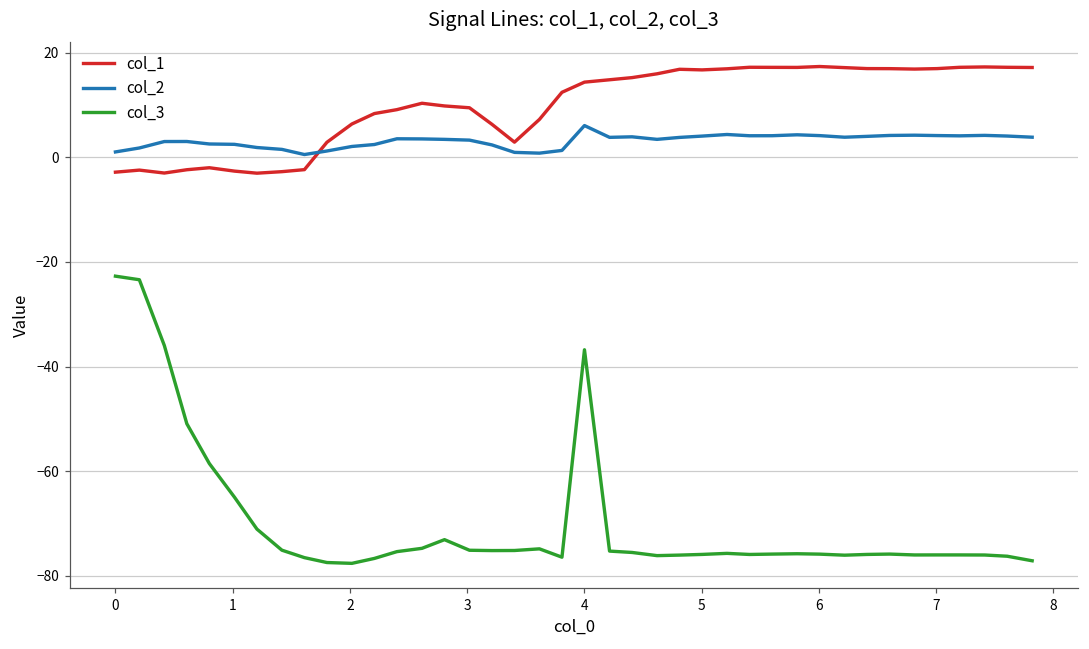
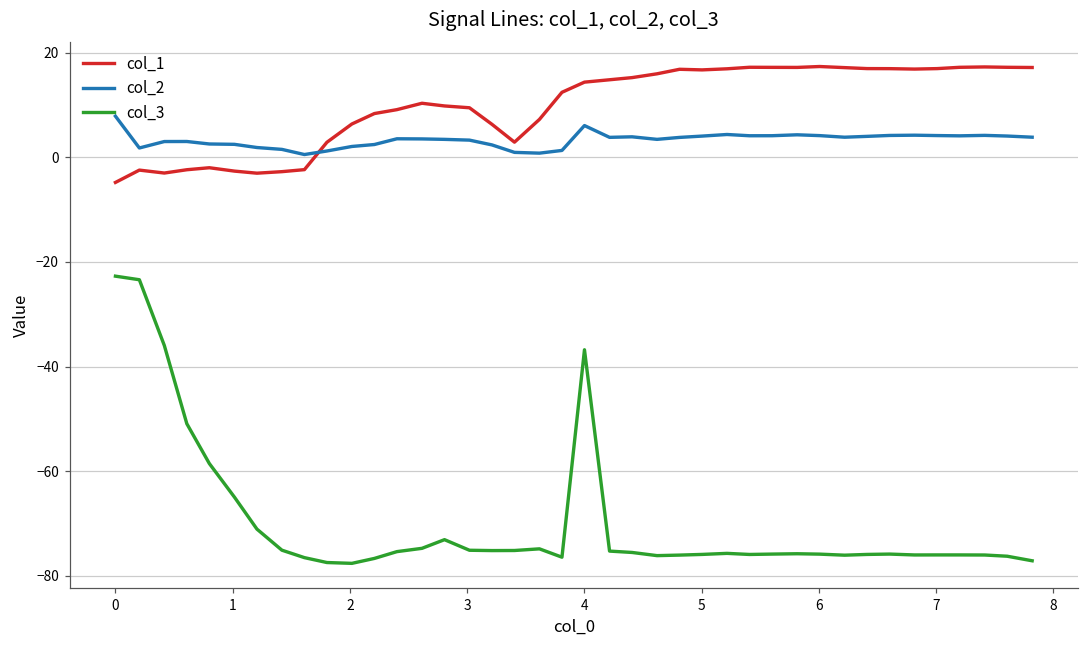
col_1, 0: -3 -> -5
col_2, 0: 1 -> 8
